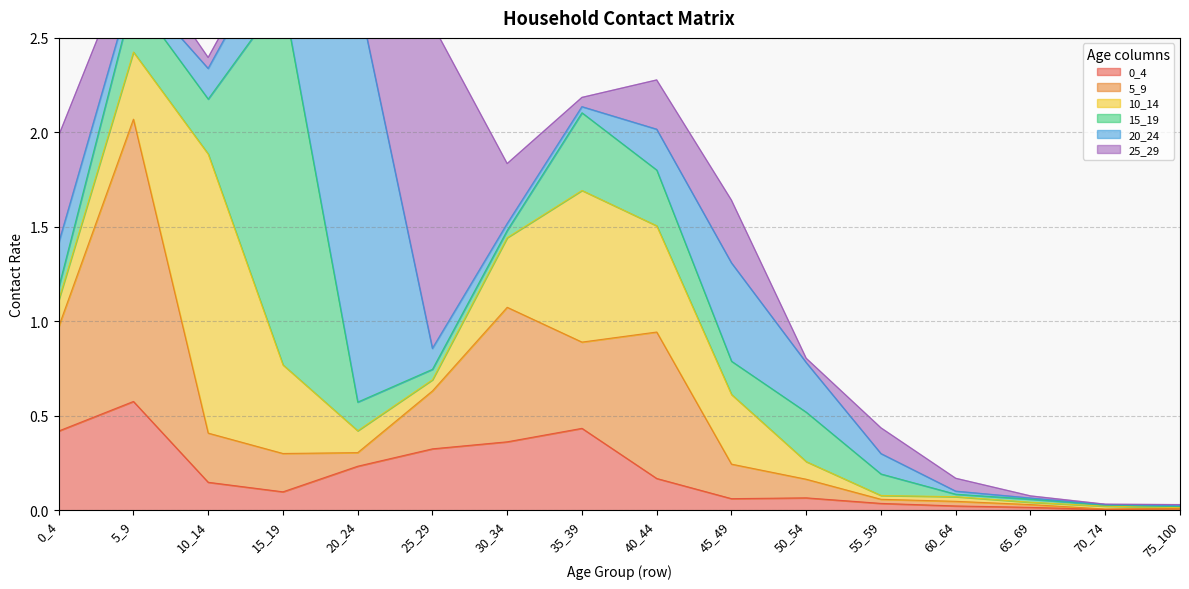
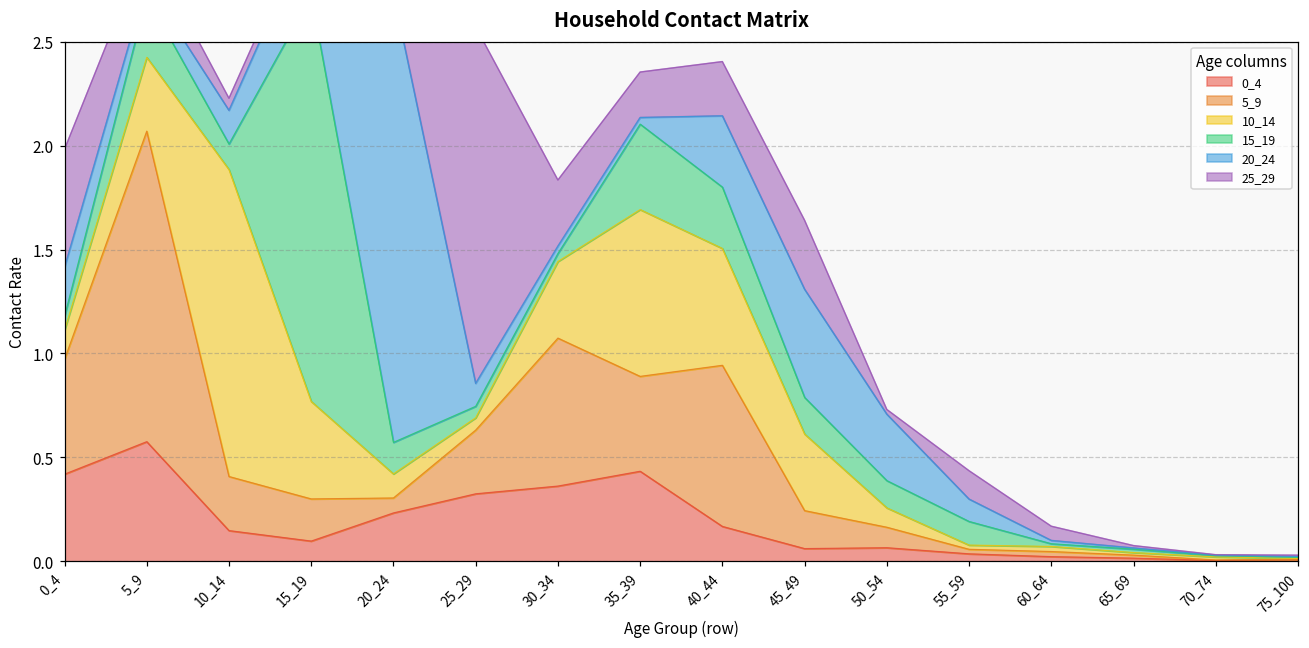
15_19, 10_14: 0.29 -> 0.12
25_29, 35_39: 0.05 -> 0.22
20_24, 40_44: 0.22 -> 0.34
15_19, 50_54: 0.26 -> 0.13
20_24, 50_54: 0.26 -> 0.32
